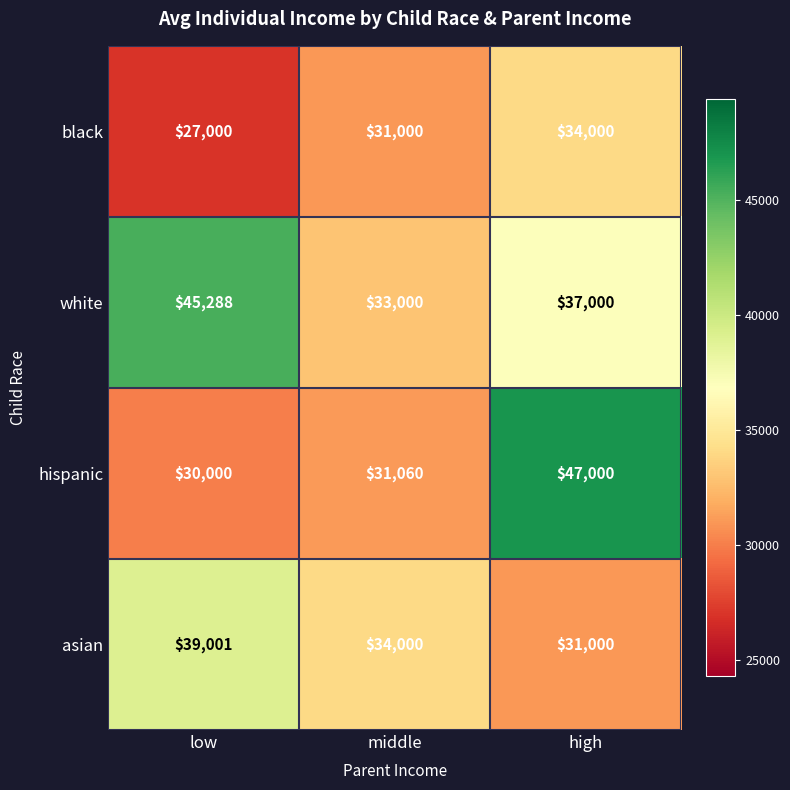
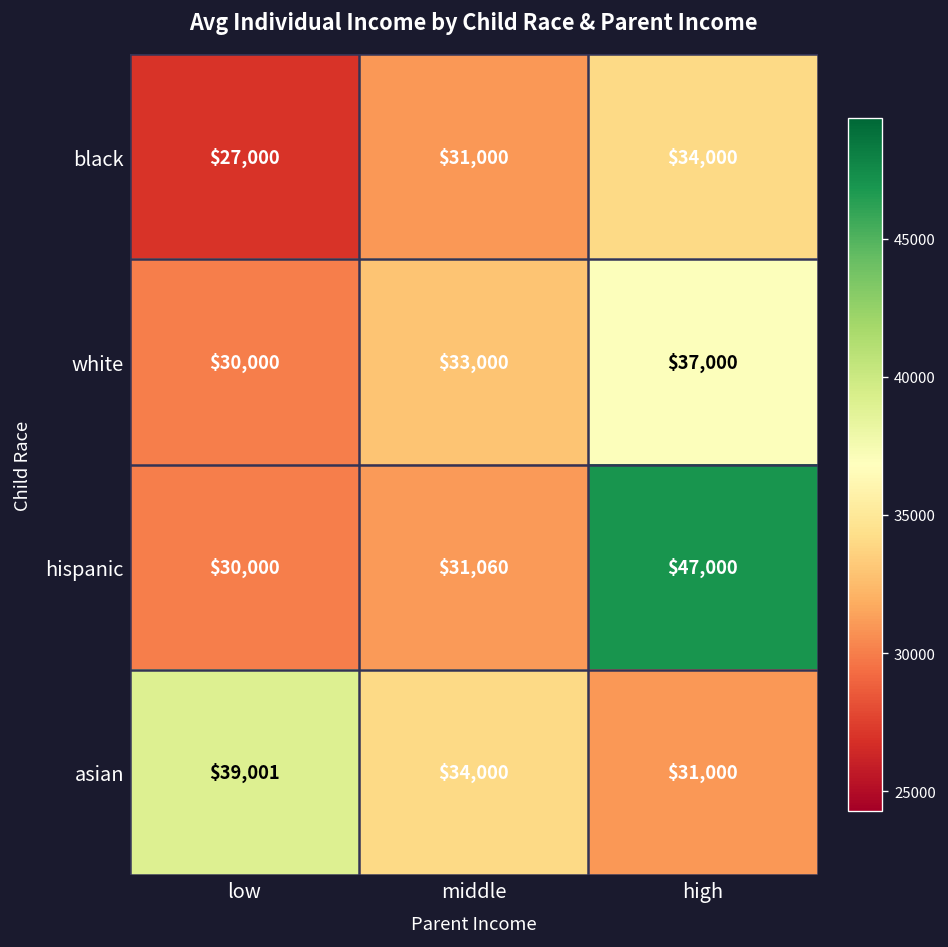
white, low: $45,288 -> $30,000
